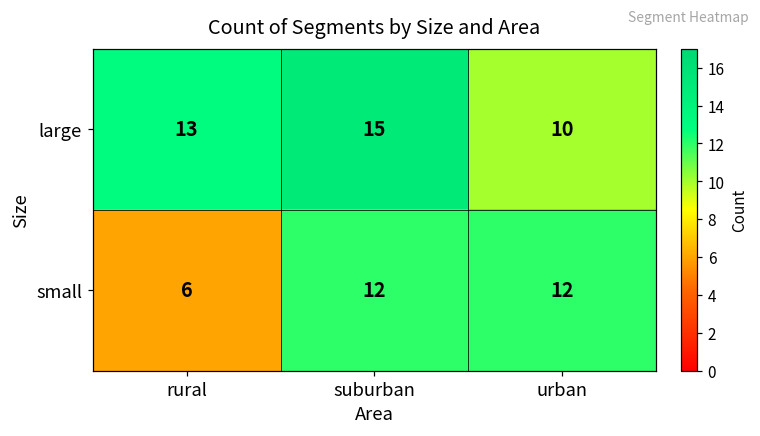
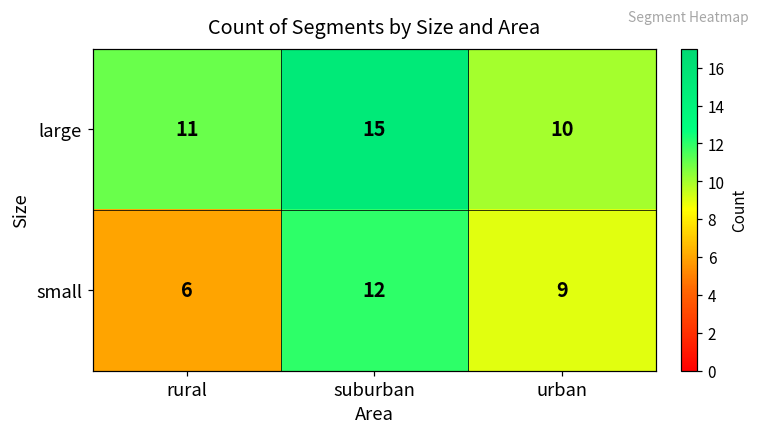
large, rural: 13 -> 11
small, urban: 12 -> 9
